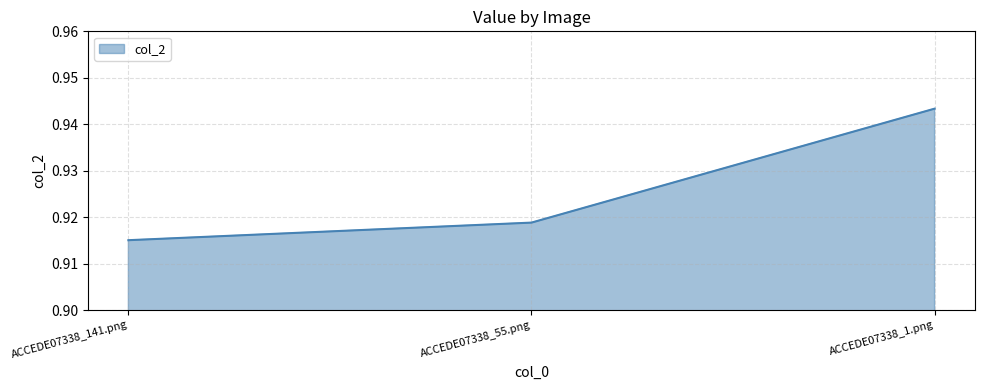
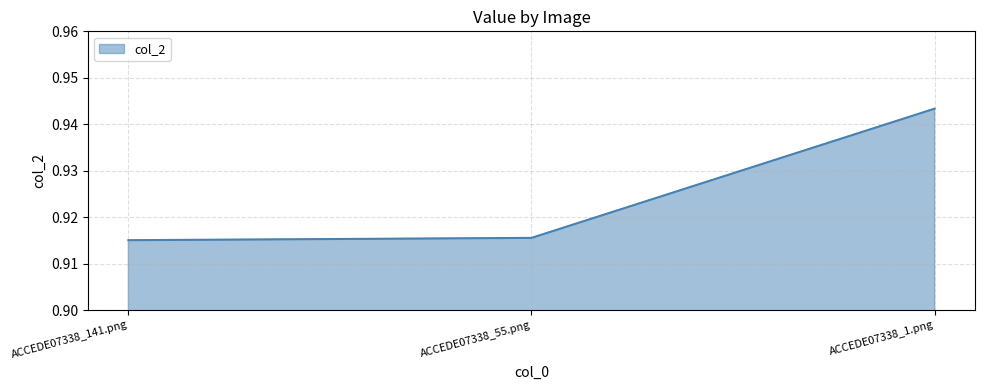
ACCEDE07338_55.png: 0.919 -> 0.916
